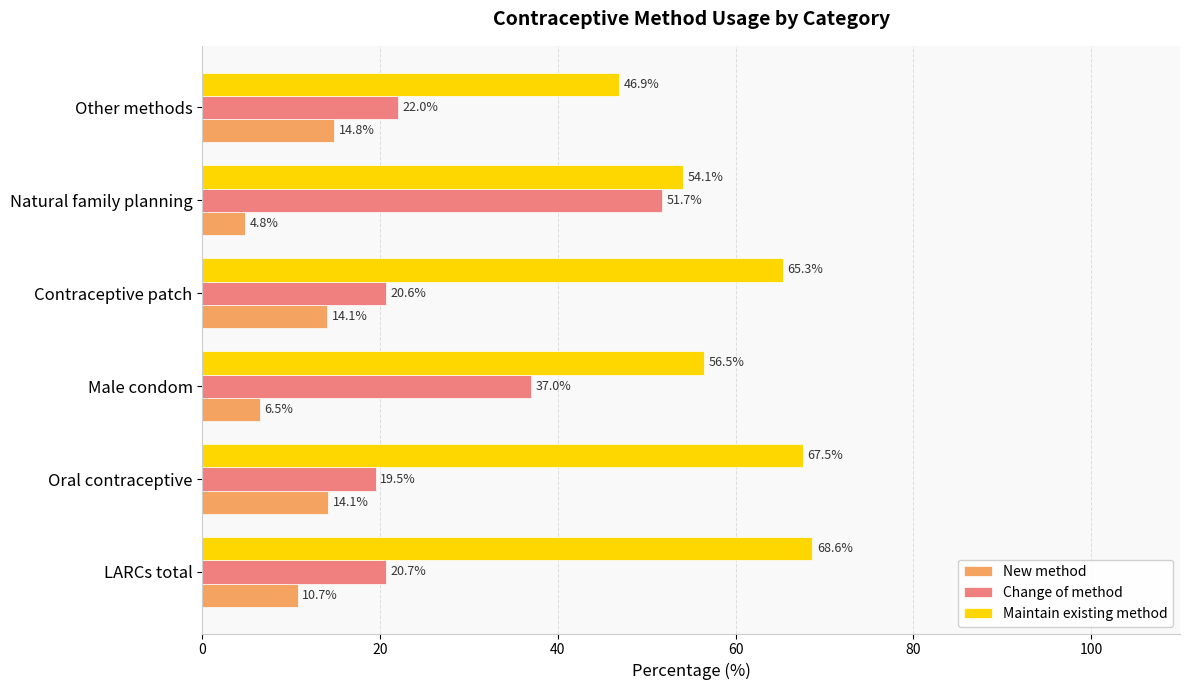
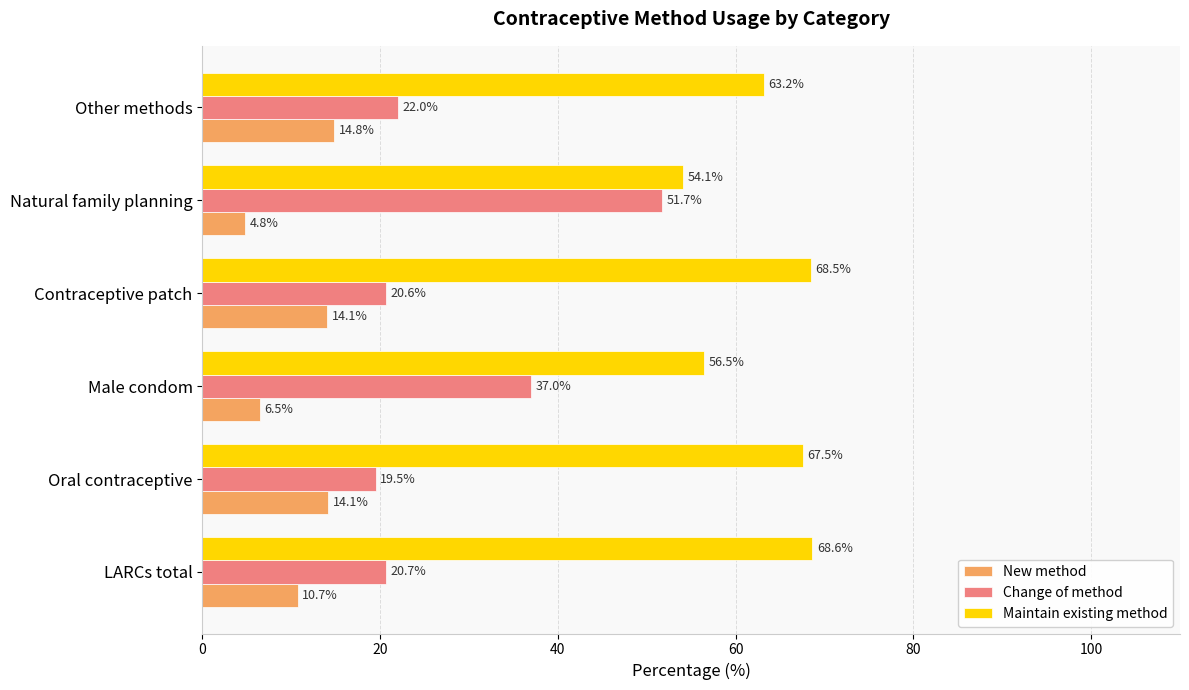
Maintain existing method, Other methods: 46.9% -> 63.2%
Maintain existing method, Contraceptive patch: 65.3% -> 68.5%
